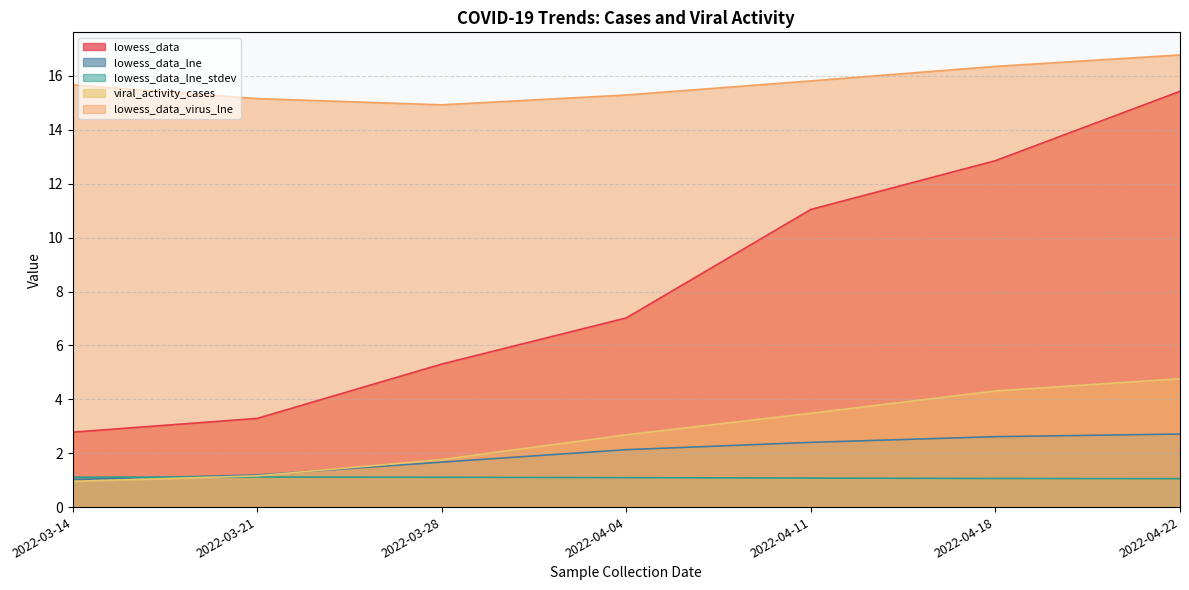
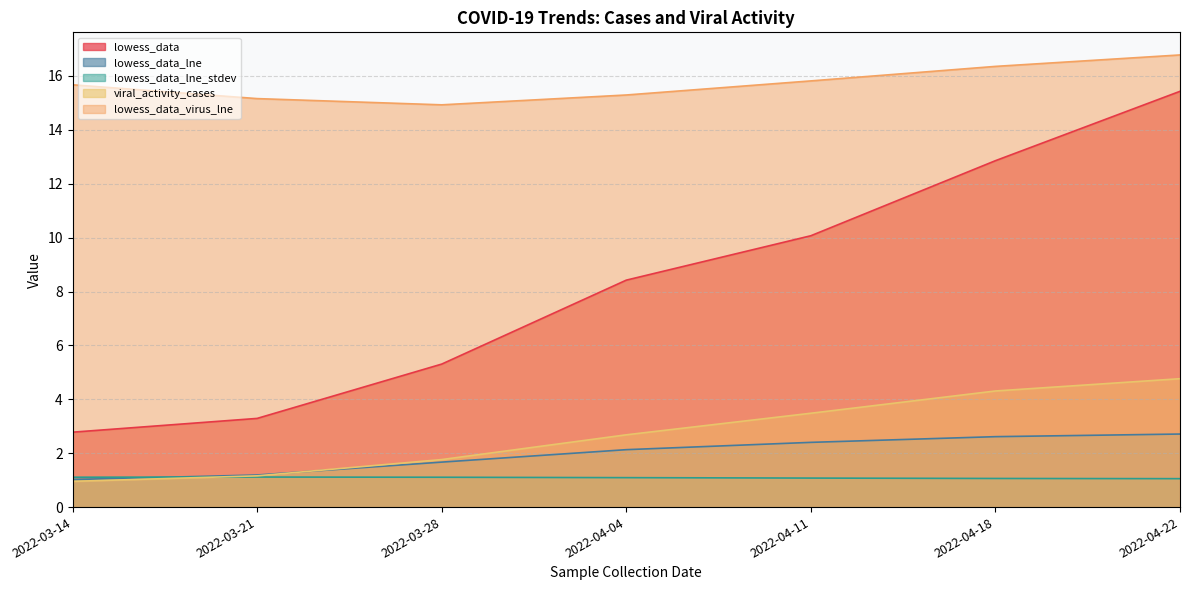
lowess_data, 2022-04-04: 7.0 -> 8.4
lowess_data, 2022-04-11: 11.0 -> 10.1
